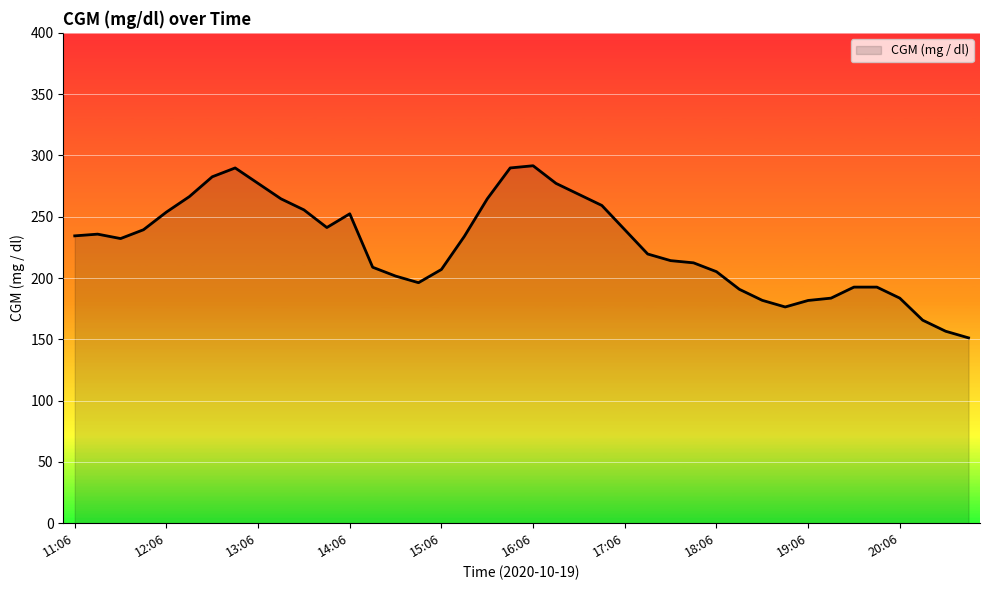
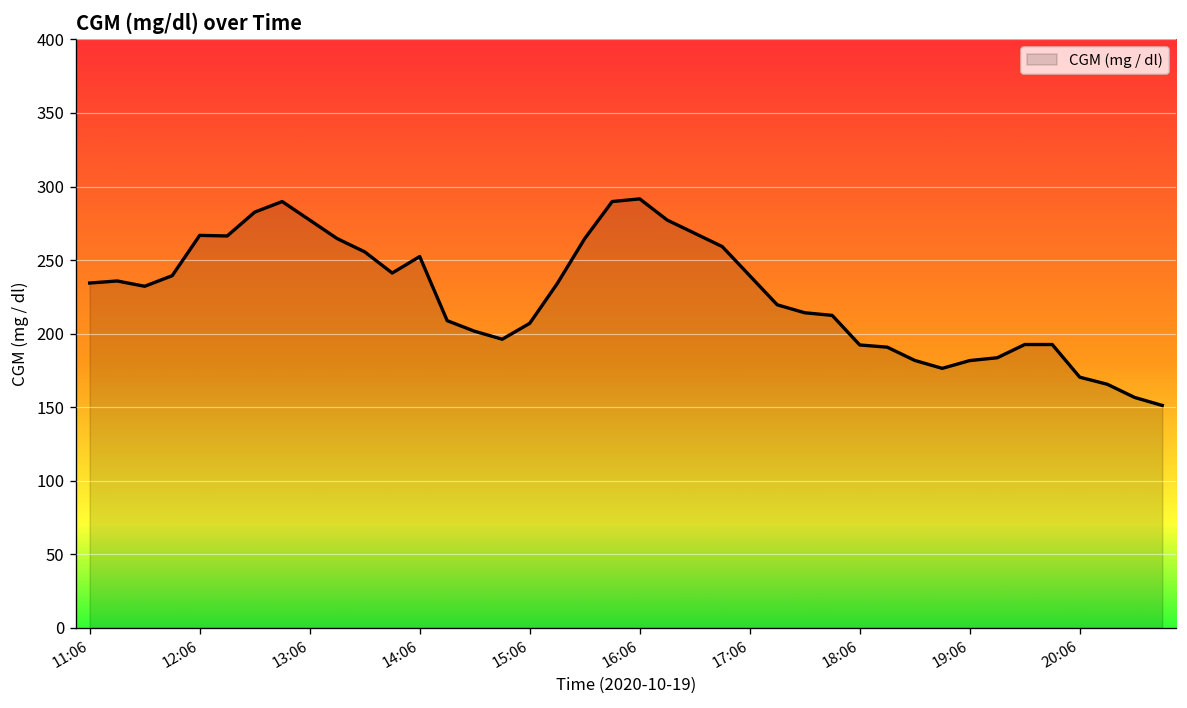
12:06: 254 -> 267
18:06: 205 -> 192
20:06: 184 -> 170
